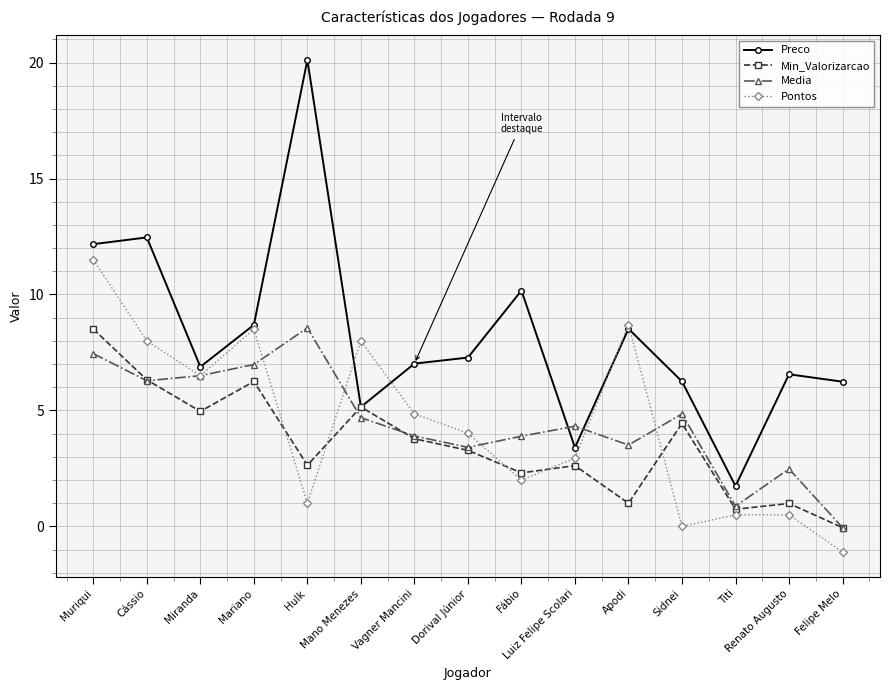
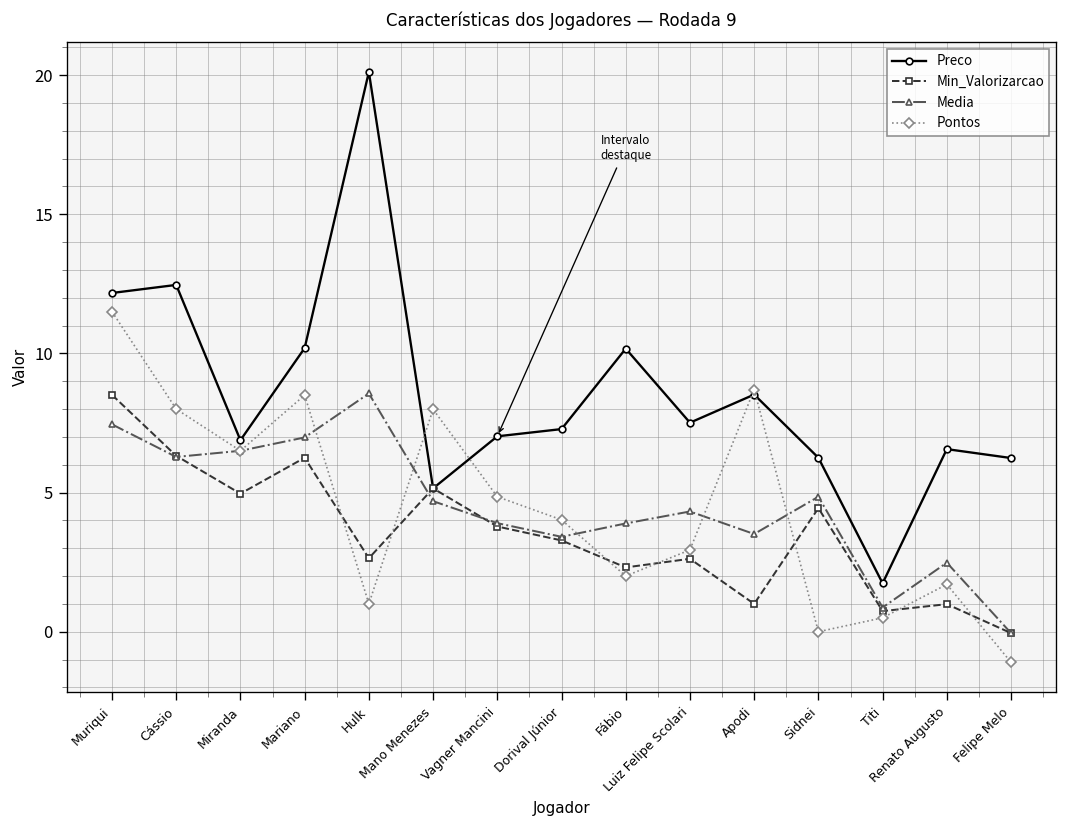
Preco, Mariano: 8.7 -> 10.2
Preco, Luiz Felipe Scolari: 3.4 -> 7.5
Pontos, Renato Augusto: 0.5 -> 1.7
